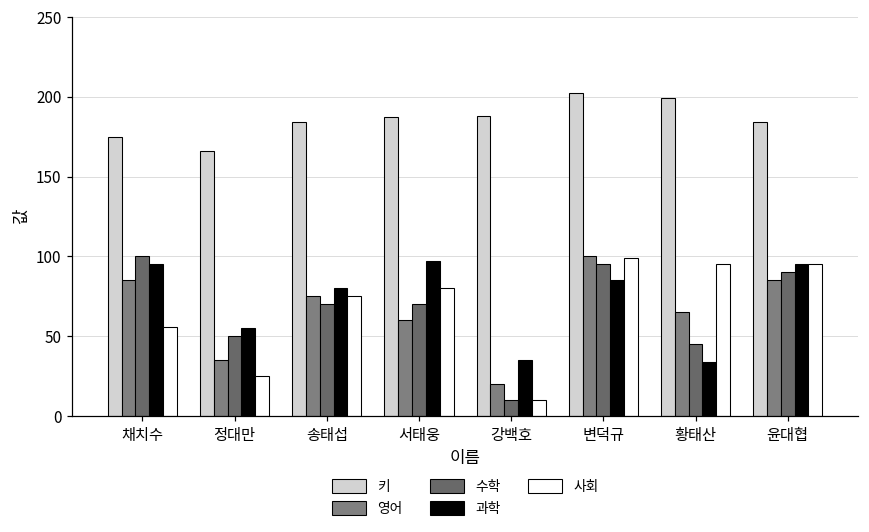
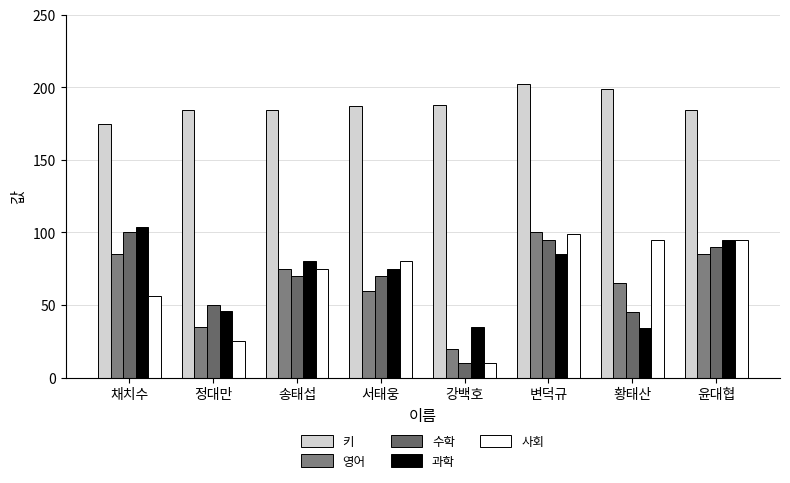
과학, 채치수: 95 -> 104
키, 정대만: 166 -> 184
과학, 정대만: 55 -> 46
과학, 서태웅: 97 -> 75
